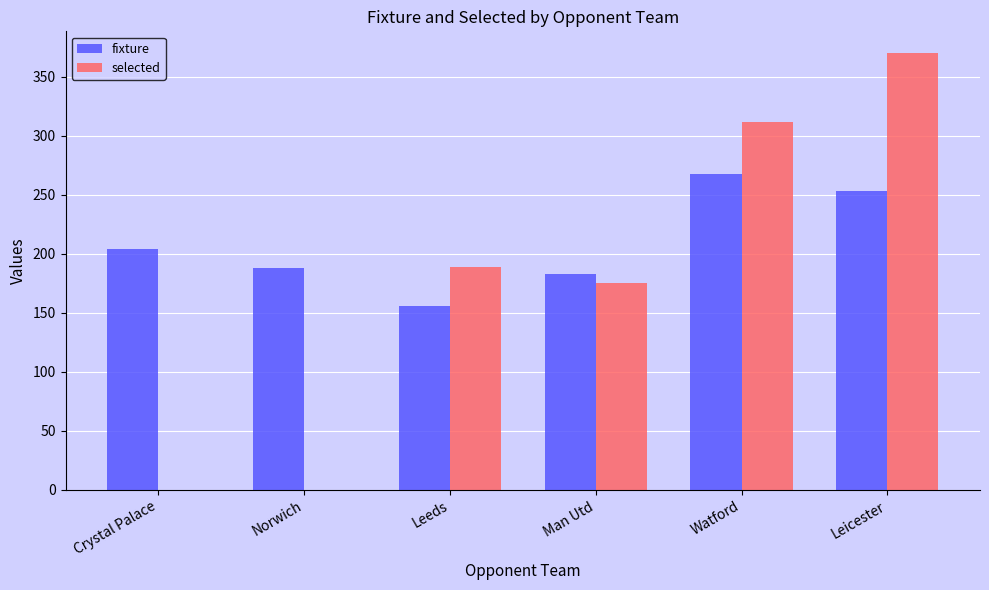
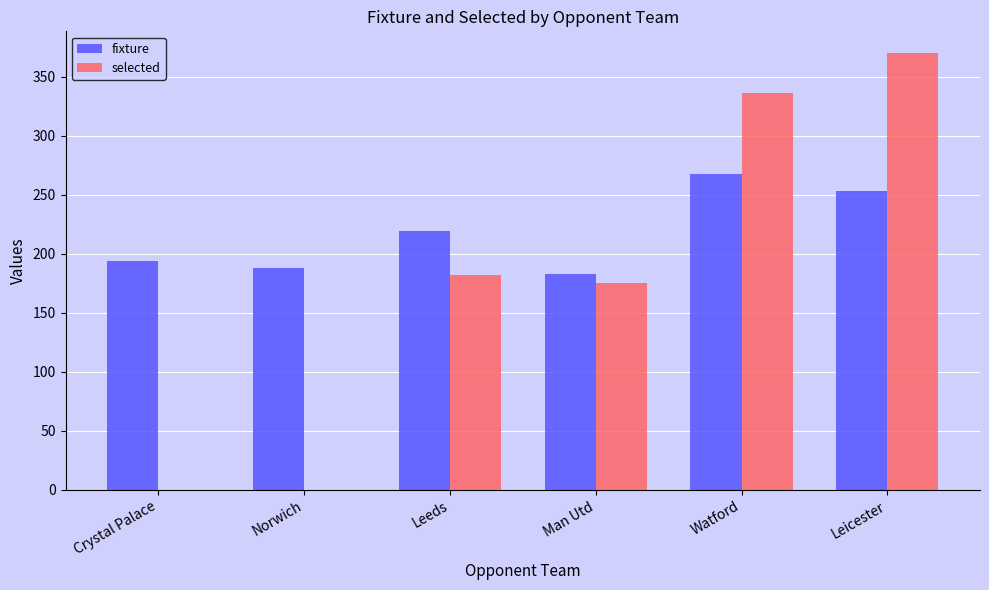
fixture, Crystal Palace: 204 -> 194
fixture, Leeds: 156 -> 219
selected, Leeds: 189 -> 182
selected, Watford: 312 -> 336
